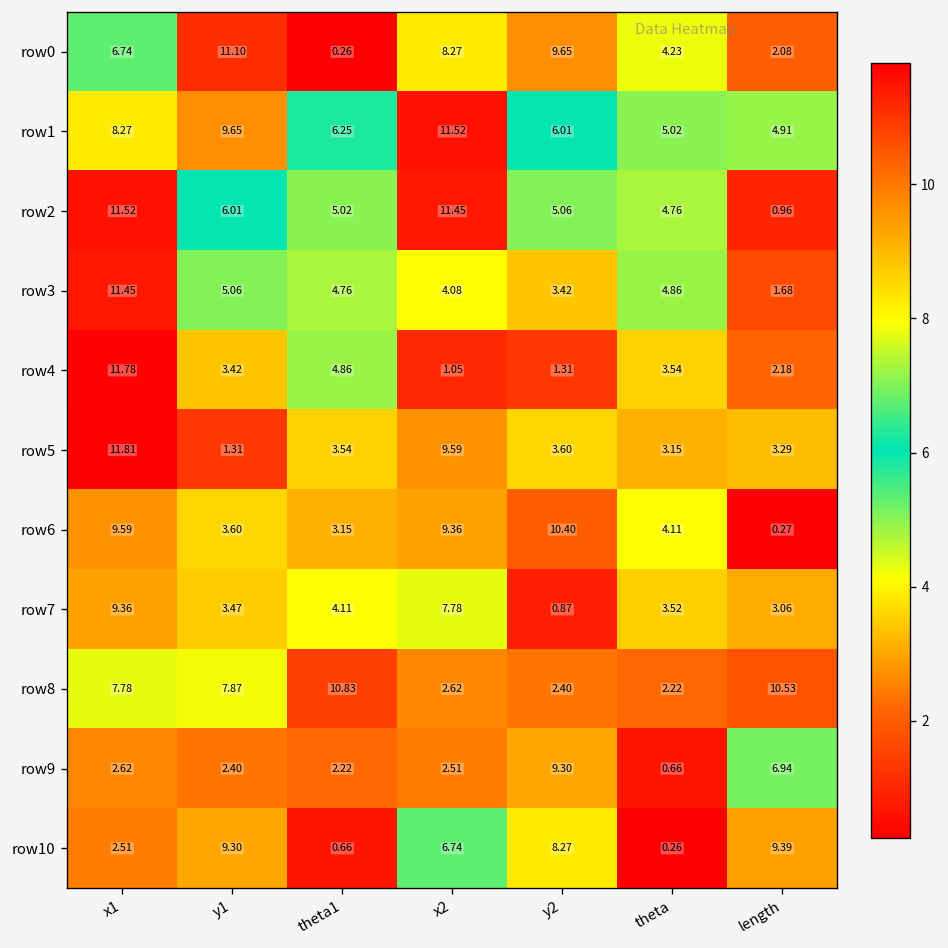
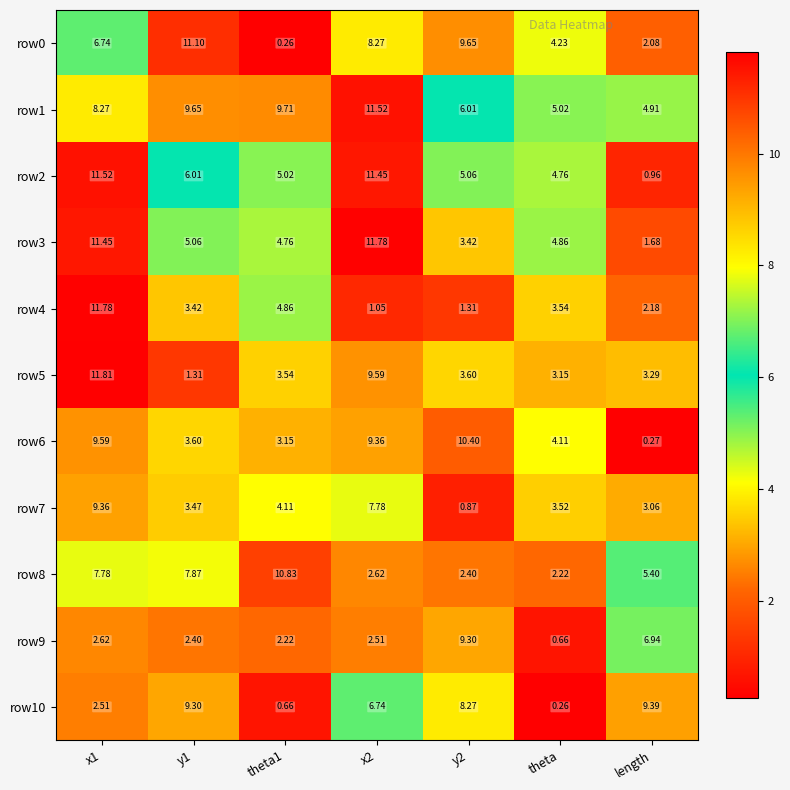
row1, theta1: 6.25 -> 9.71
row3, x2: 4.08 -> 11.78
row8, length: 10.53 -> 5.40
